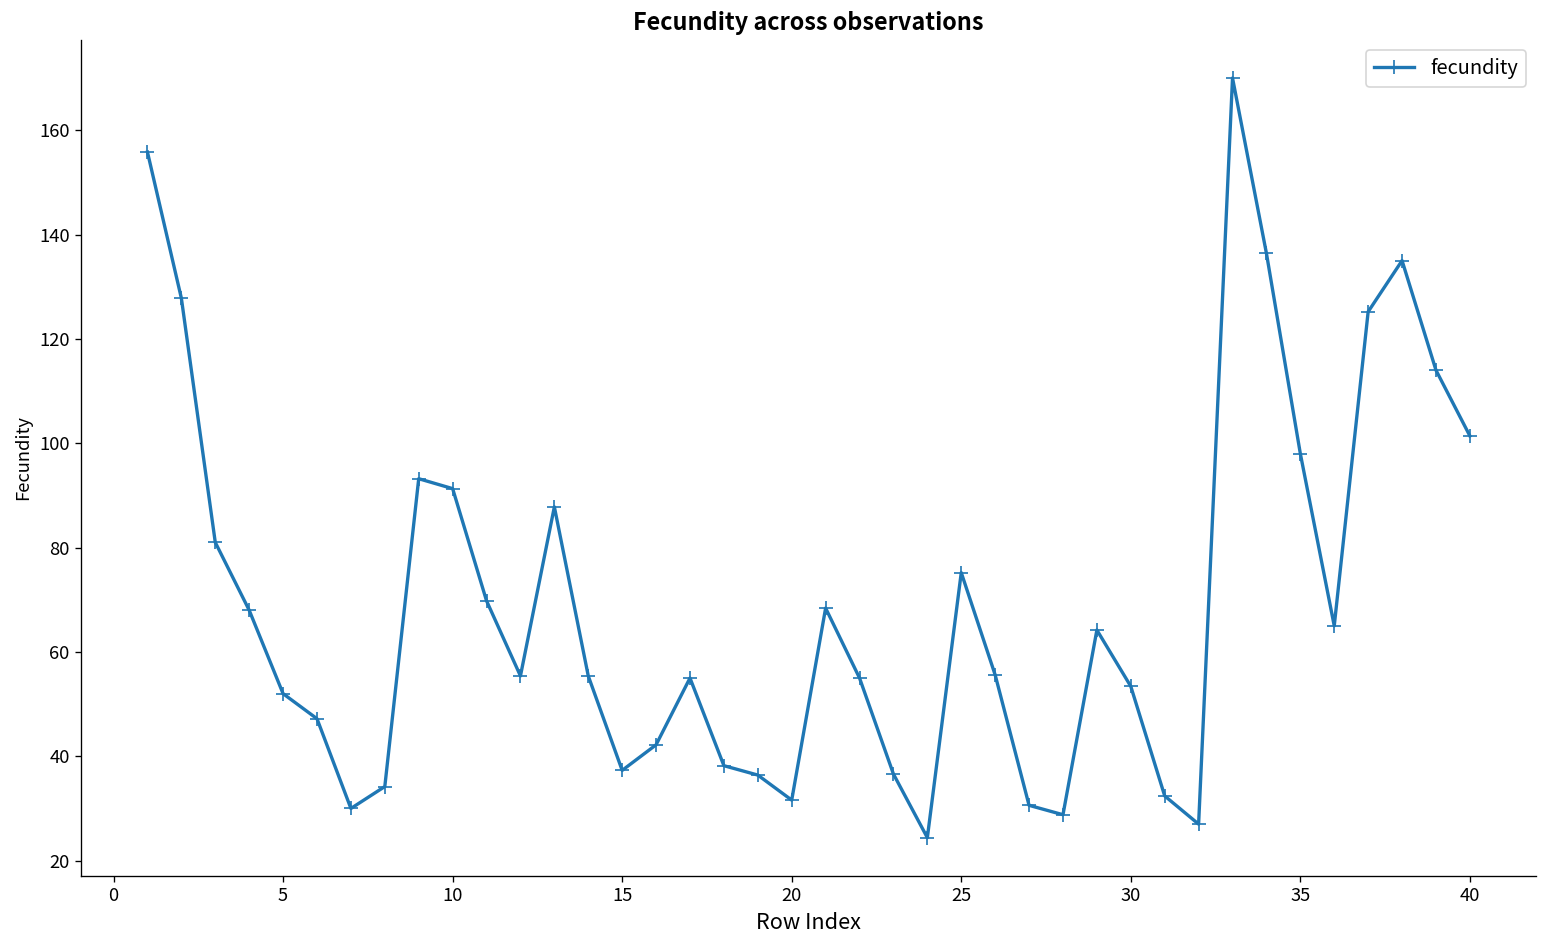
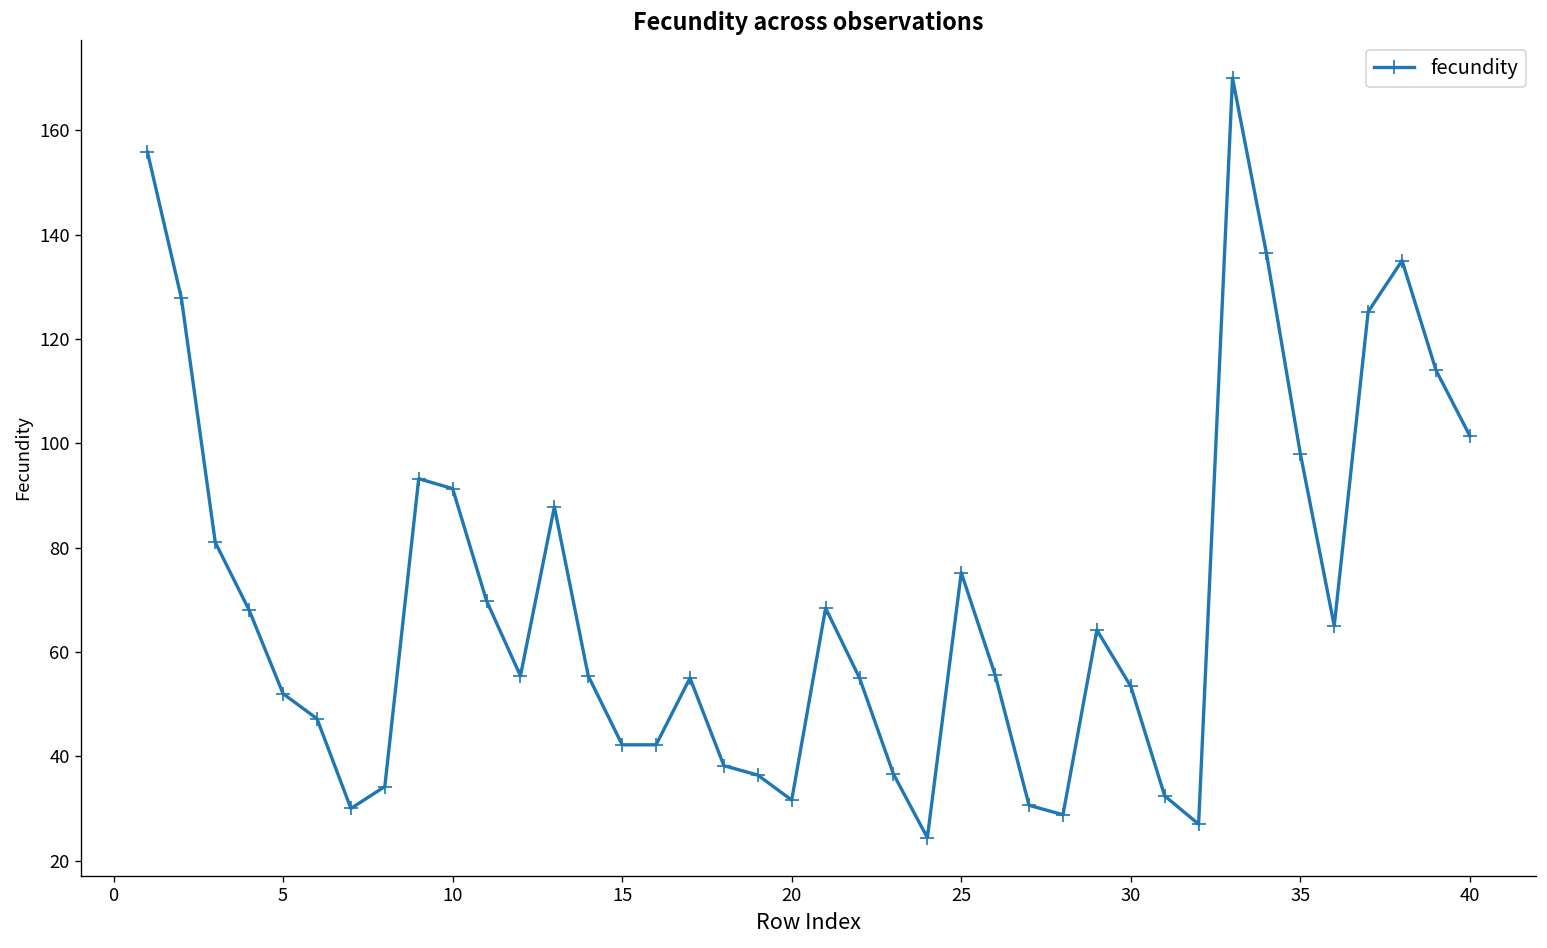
15: 37 -> 42
